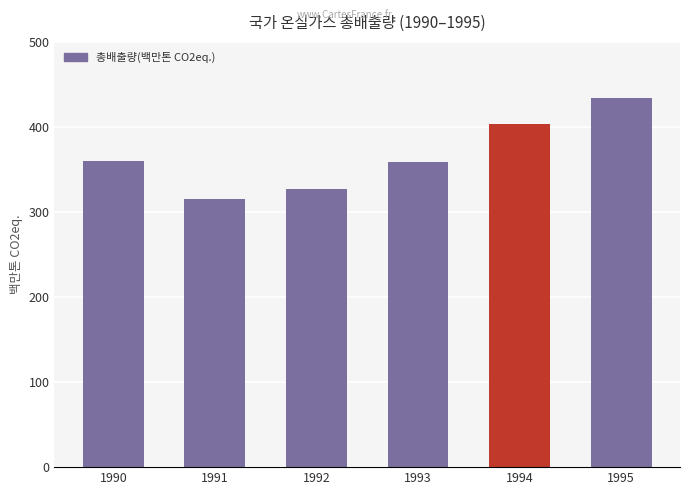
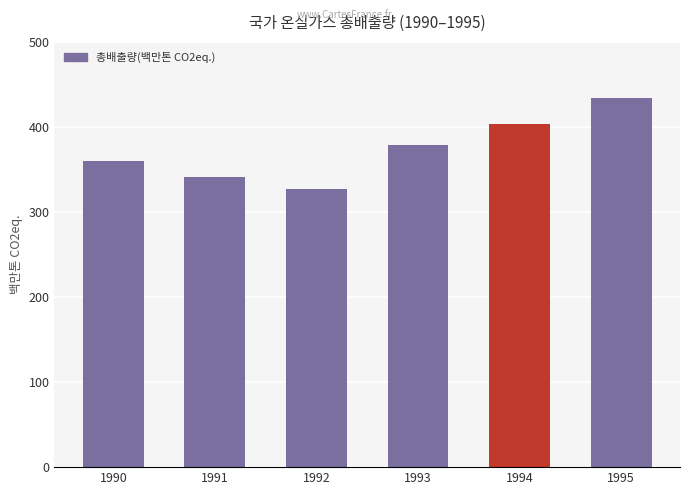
1991: 320 -> 340
1993: 360 -> 380
